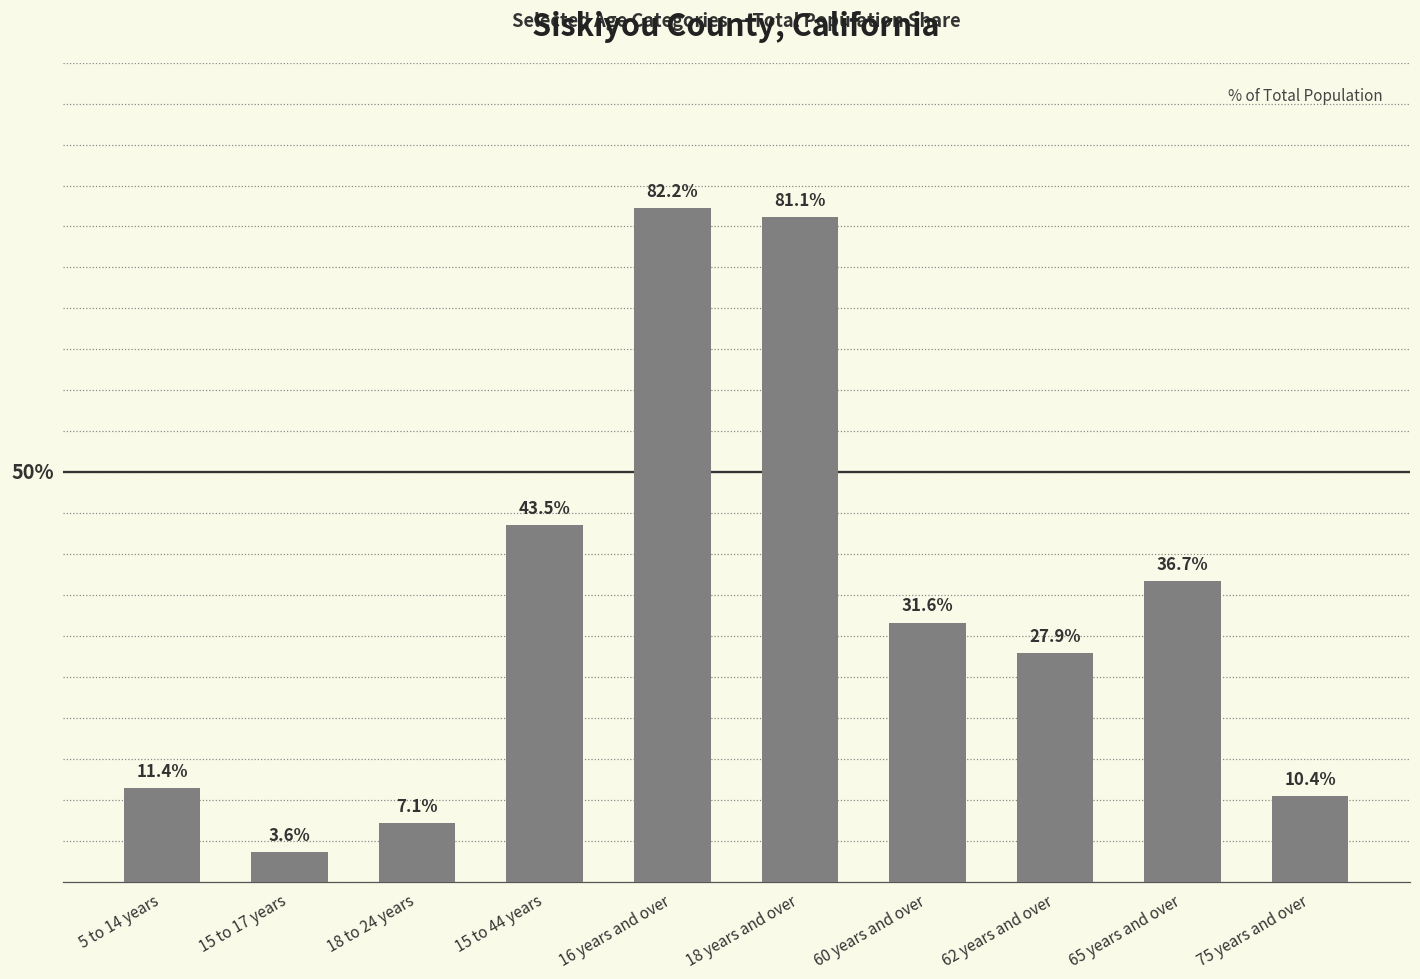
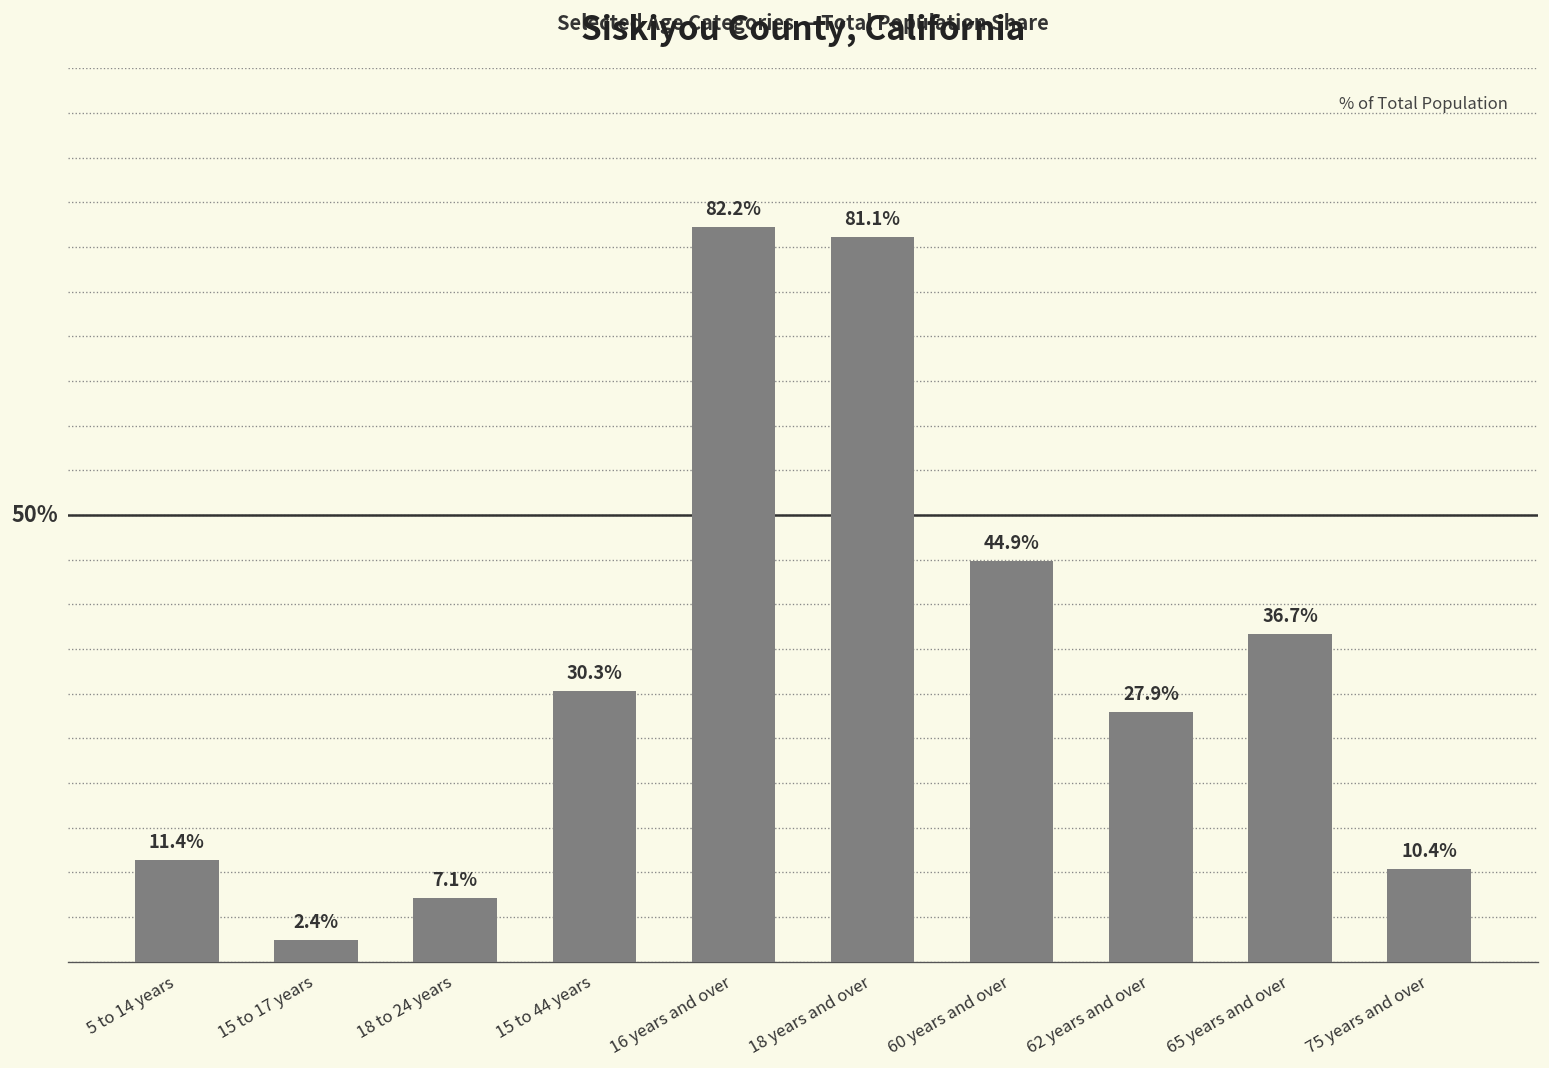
15 to 17 years: 3.6% -> 2.4%
15 to 44 years: 43.5% -> 30.3%
60 years and over: 31.6% -> 44.9%
